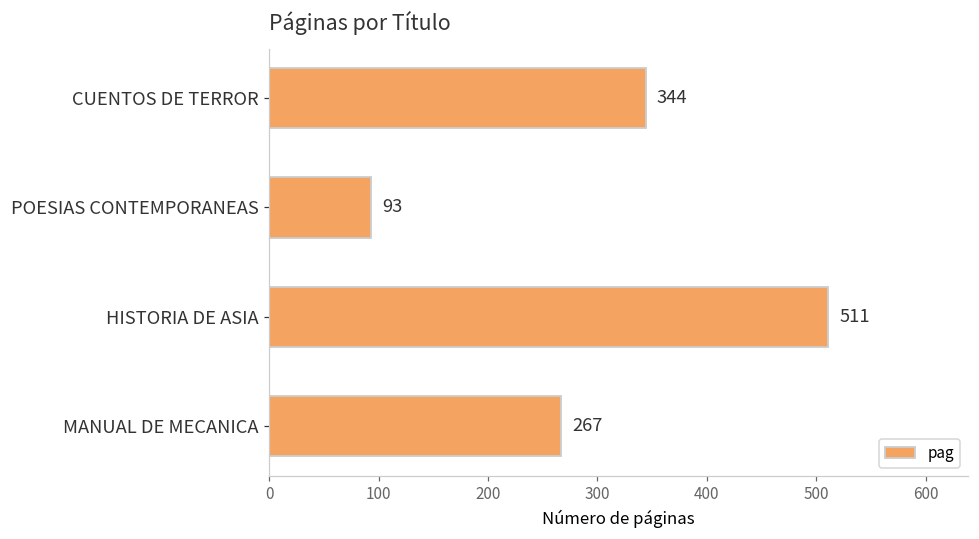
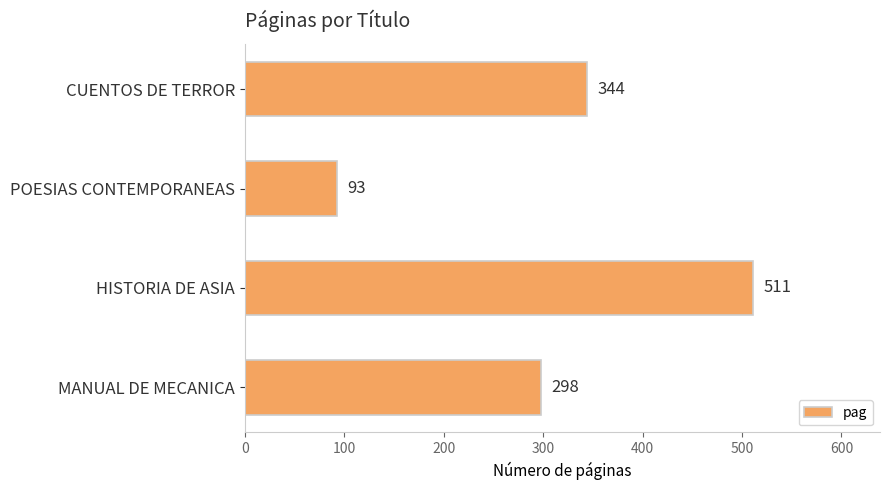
MANUAL DE MECANICA: 267 -> 298
